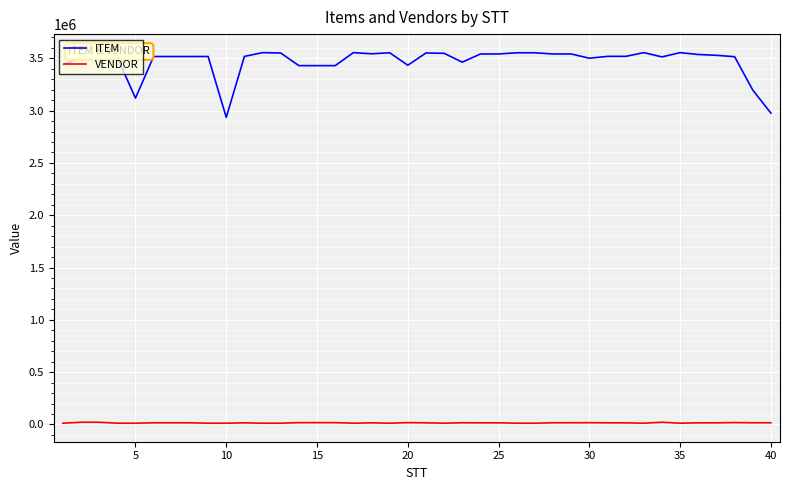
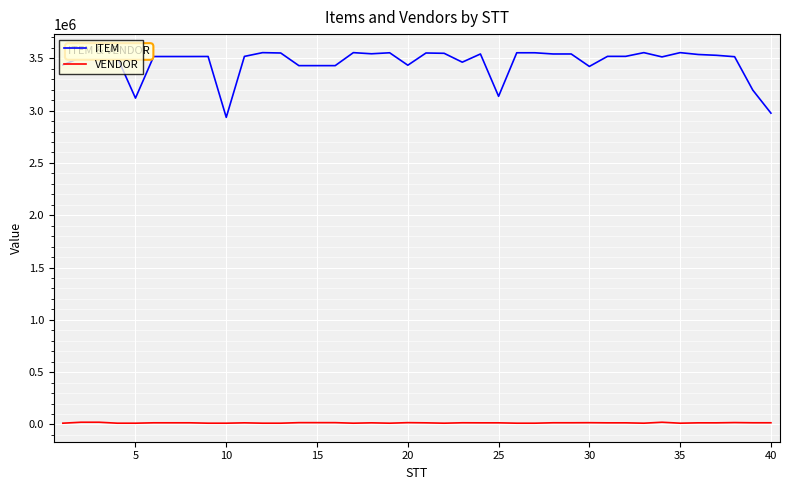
ITEM, 25: 3540000 -> 3140000
ITEM, 30: 3500000 -> 3420000
